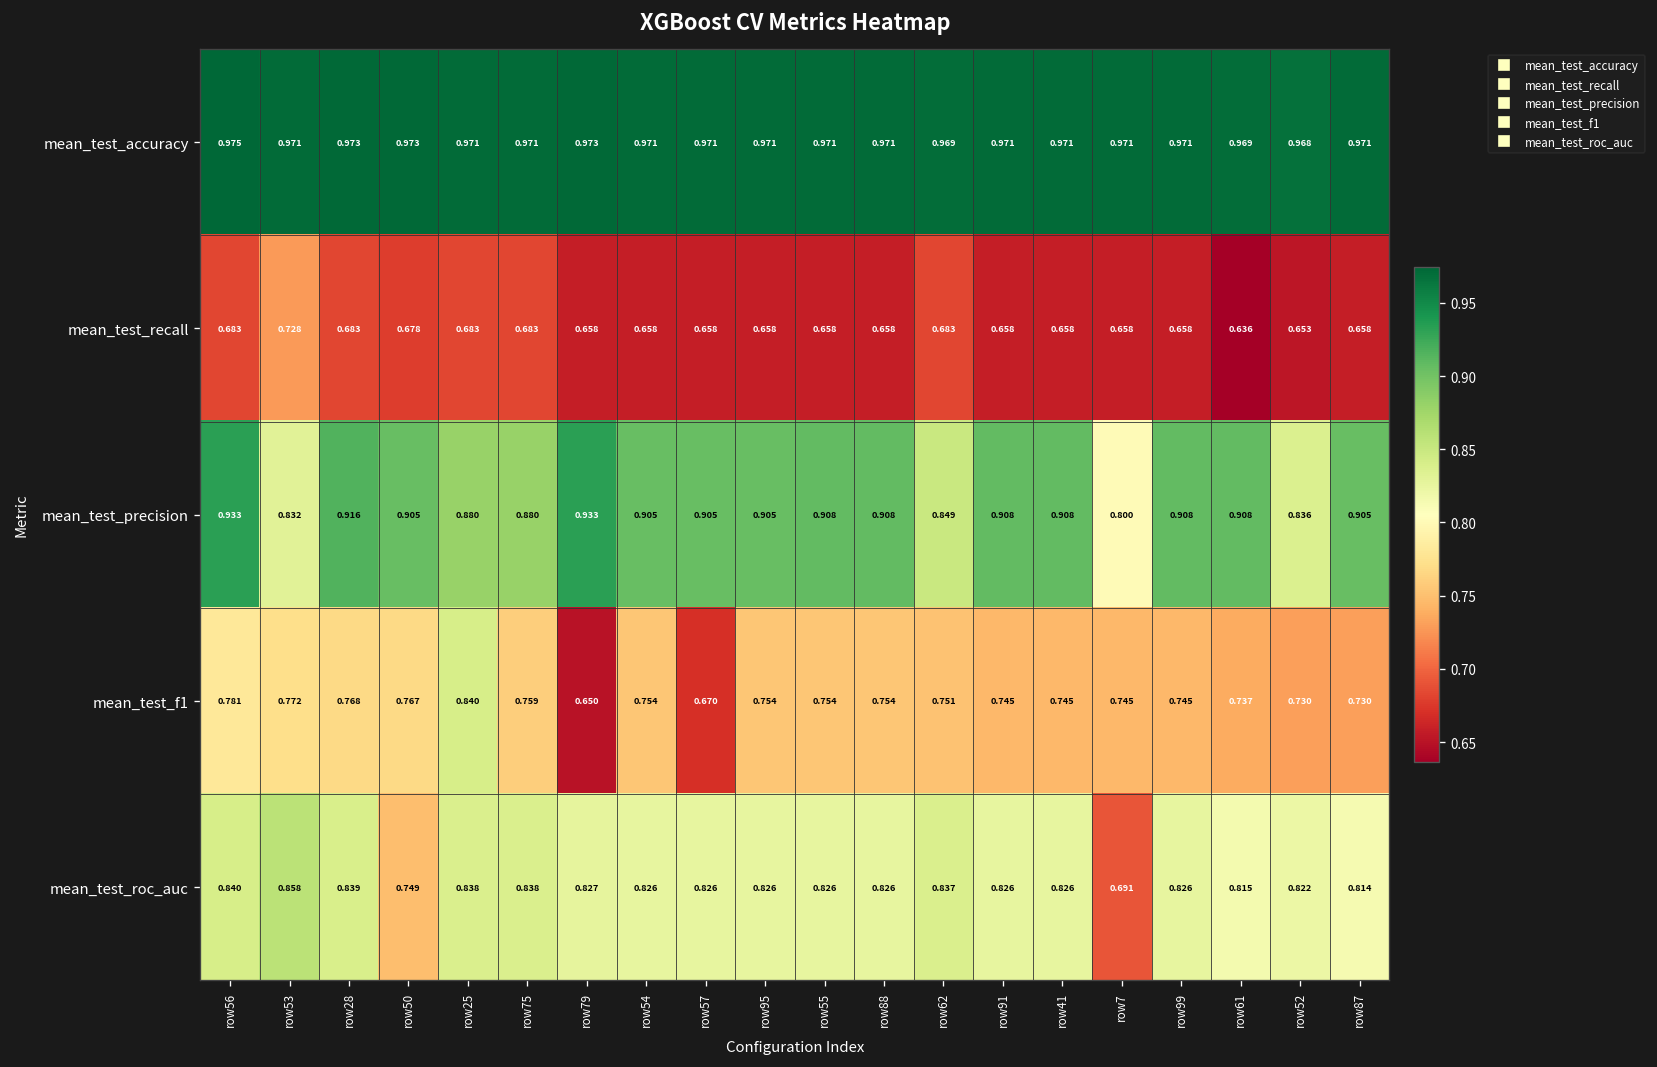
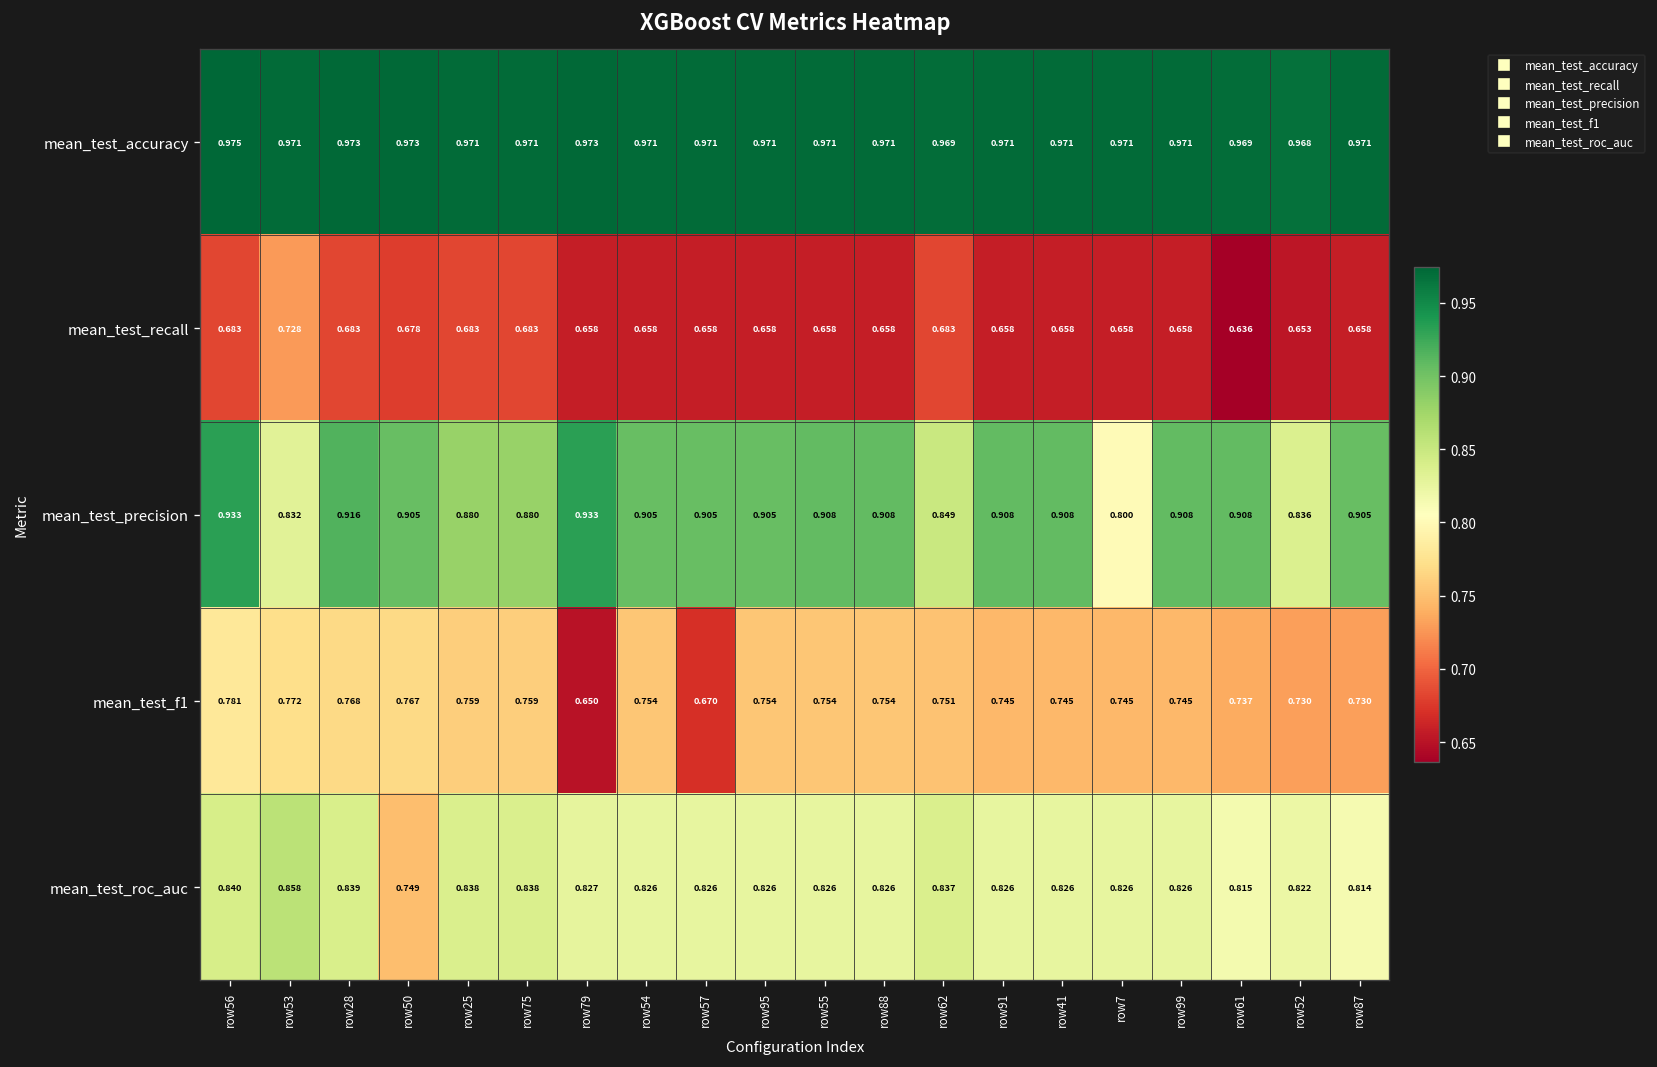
mean_test_f1, row25: 0.840 -> 0.759
mean_test_roc_auc, row7: 0.691 -> 0.826
